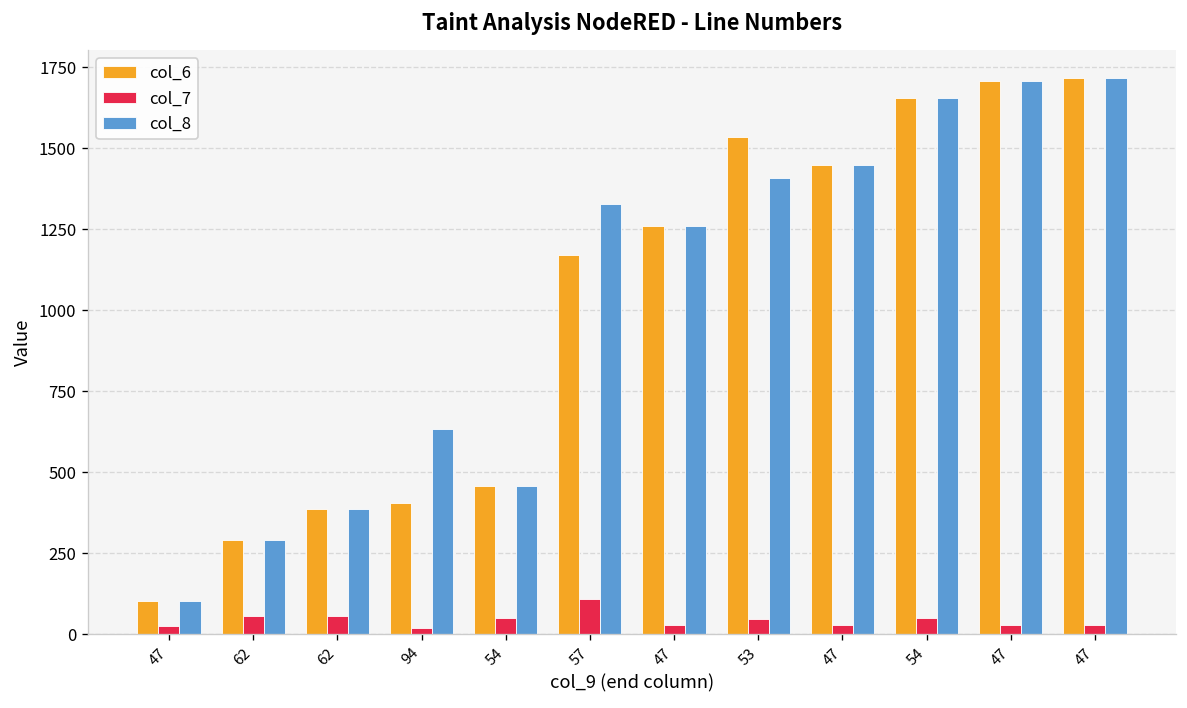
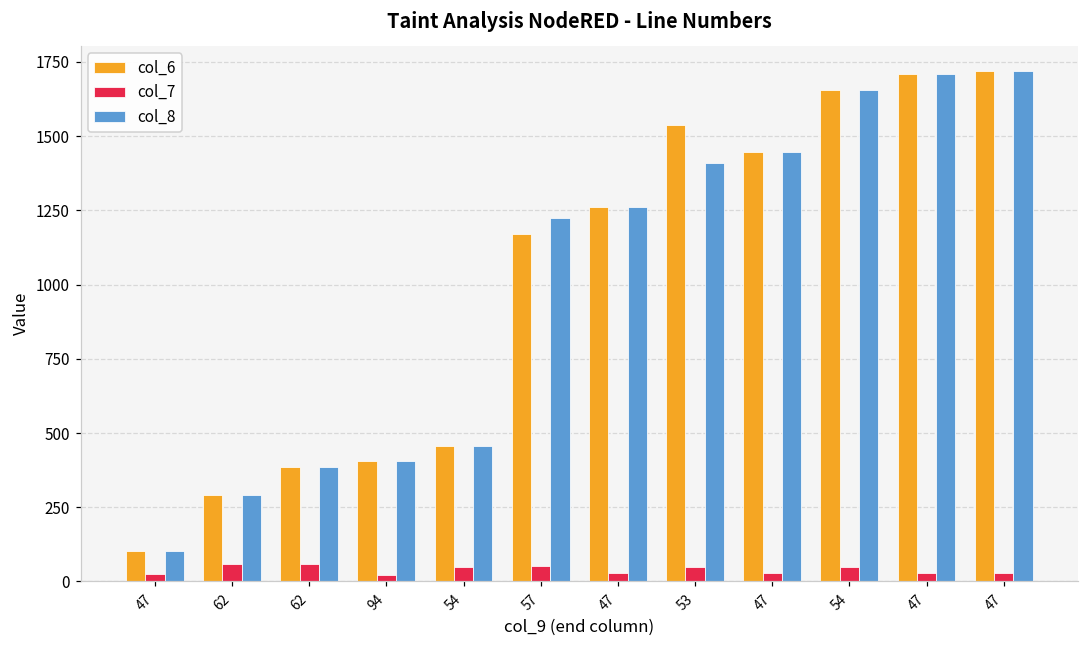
col_8, 94: 640 -> 410
col_7, 57: 110 -> 50
col_8, 57: 1330 -> 1220
